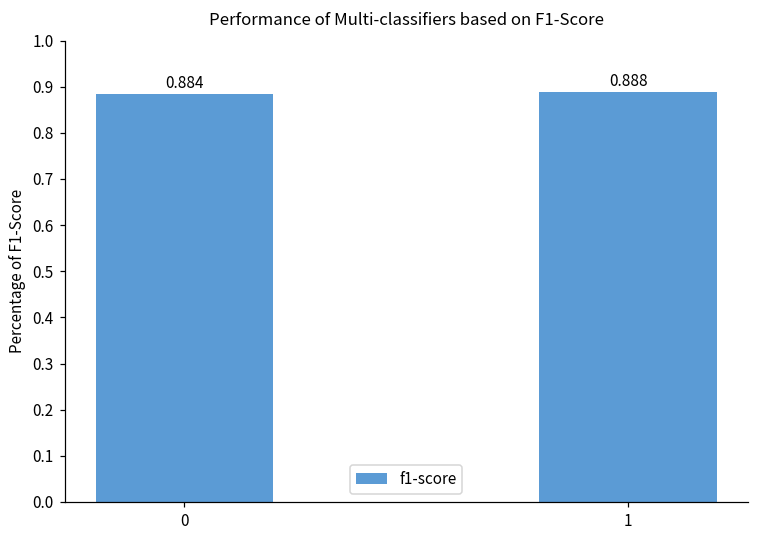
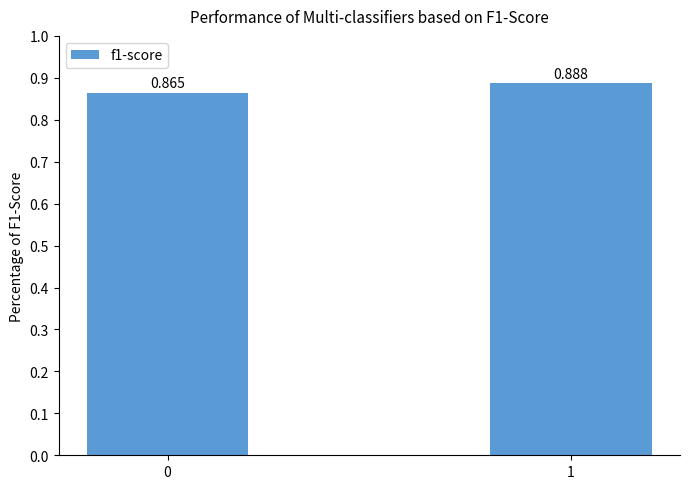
0: 0.884 -> 0.865
